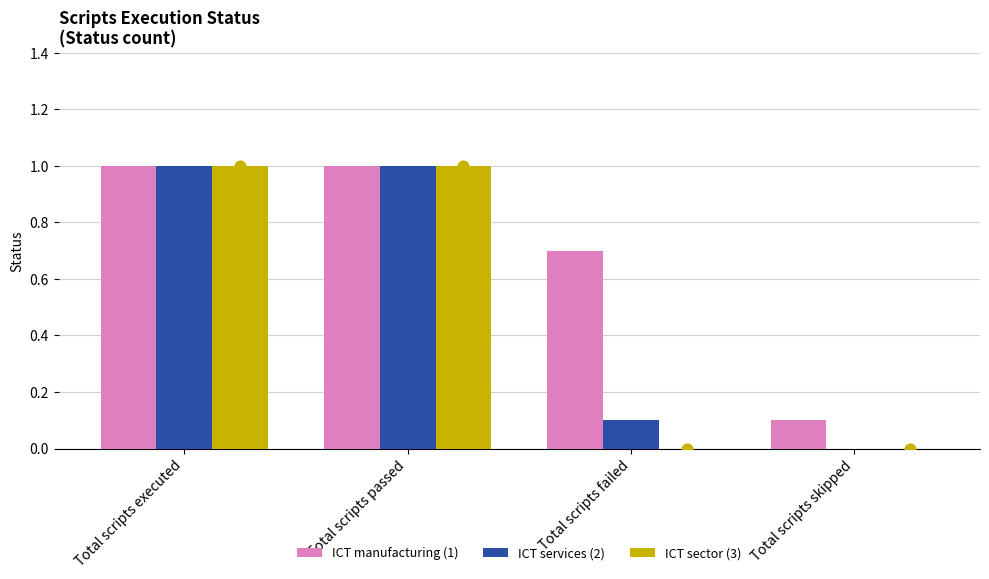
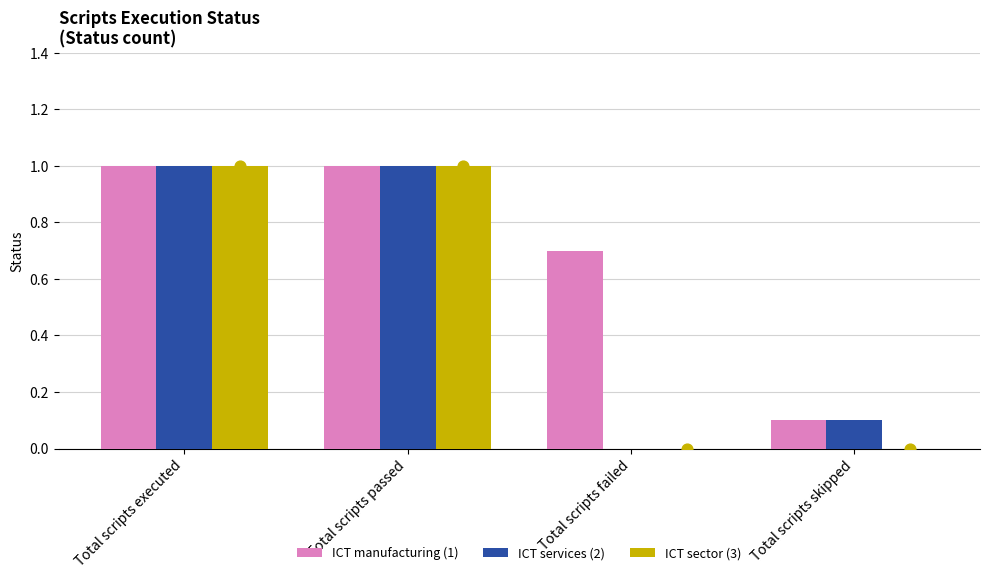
ICT services (2), Total scripts failed: 0.1 -> 0.0
ICT services (2), Total scripts skipped: 0.0 -> 0.1
